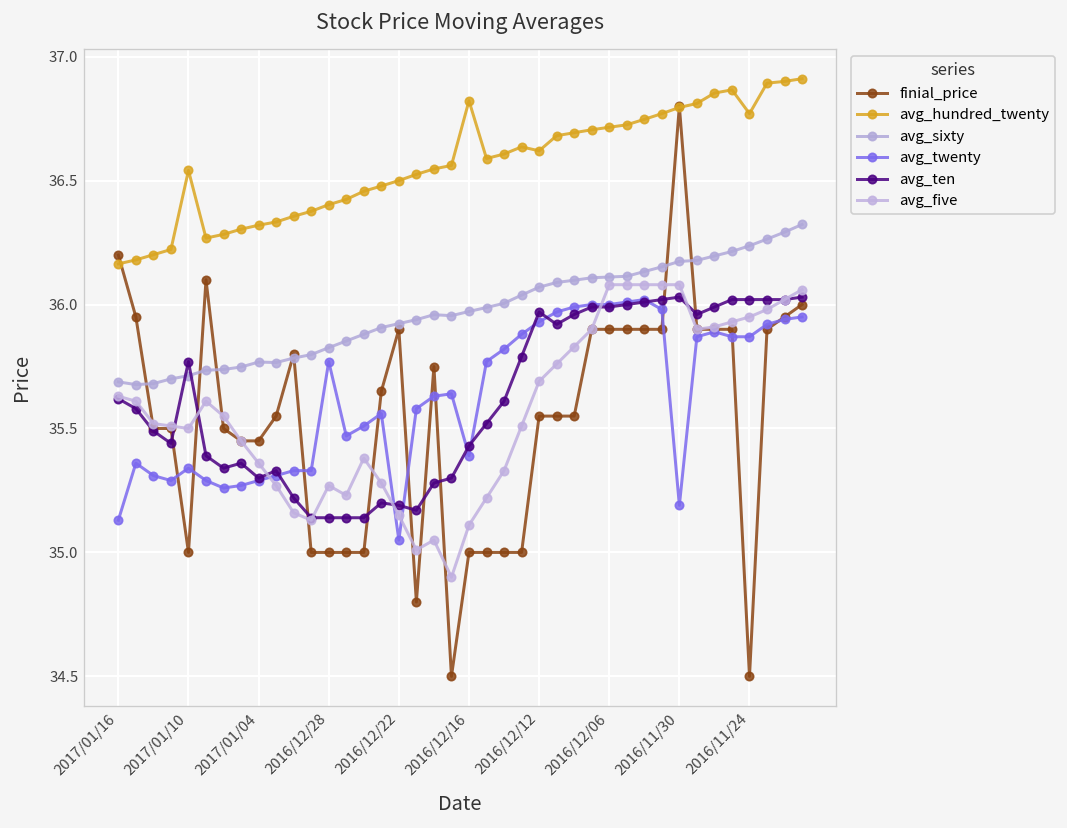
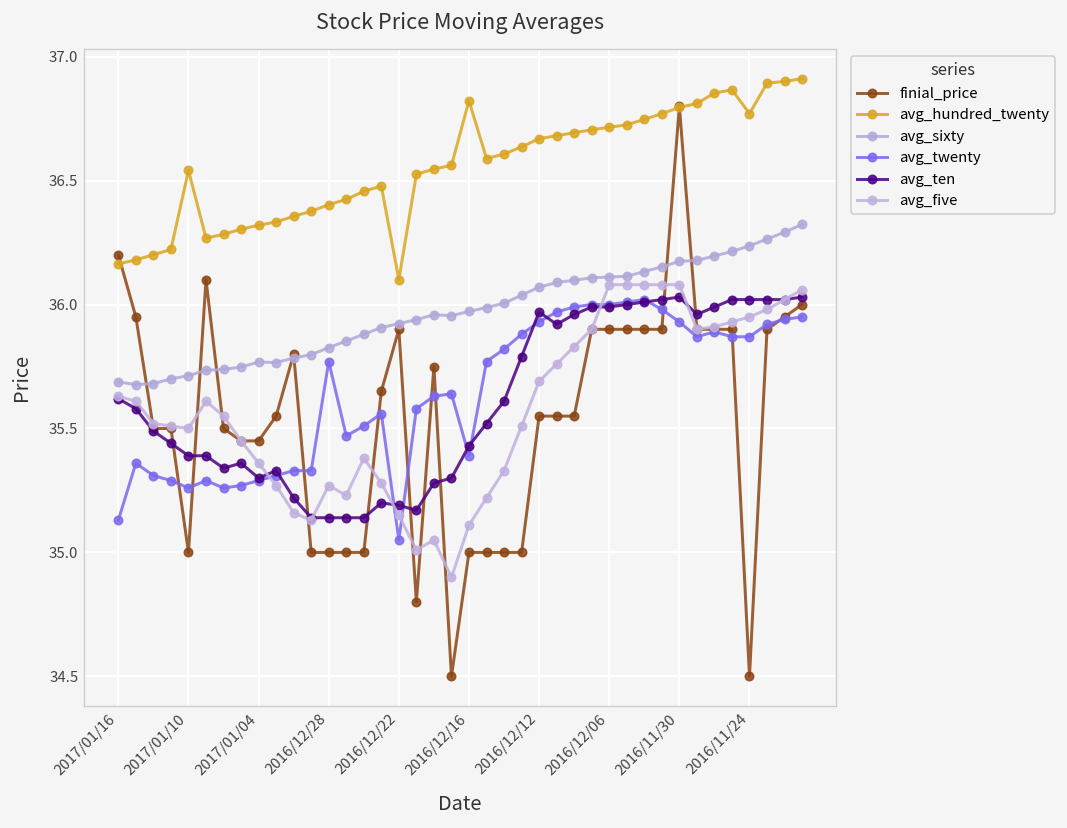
avg_twenty, 2017/01/10: 35.34 -> 35.26
avg_ten, 2017/01/10: 35.77 -> 35.39
avg_hundred_twenty, 2016/12/22: 36.5 -> 36.1
avg_hundred_twenty, 2016/12/12: 36.62 -> 36.67
avg_twenty, 2016/11/30: 35.19 -> 35.93
